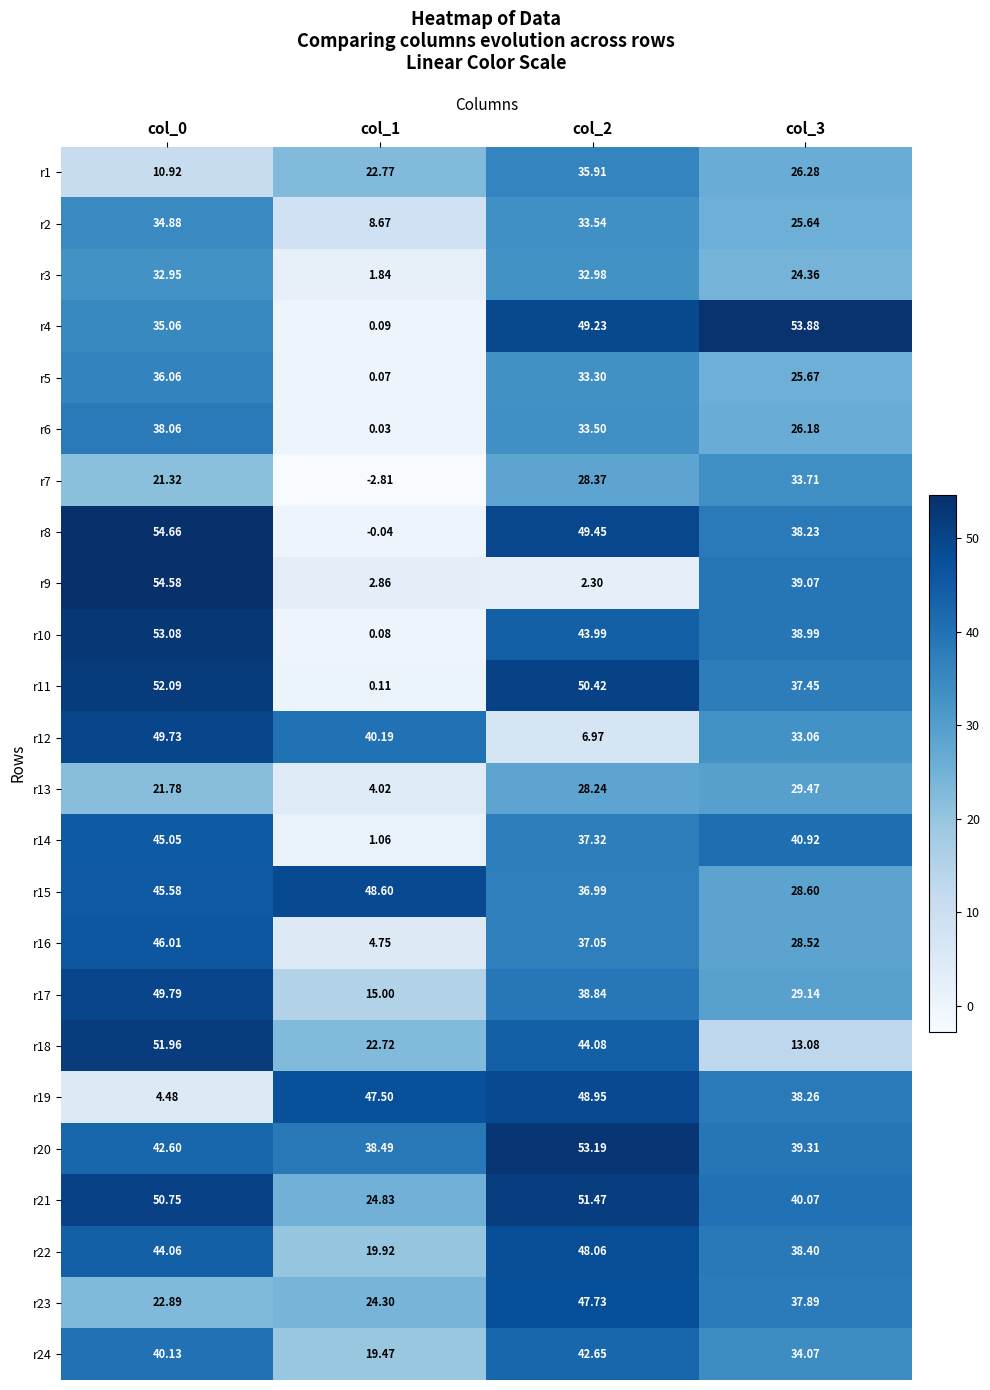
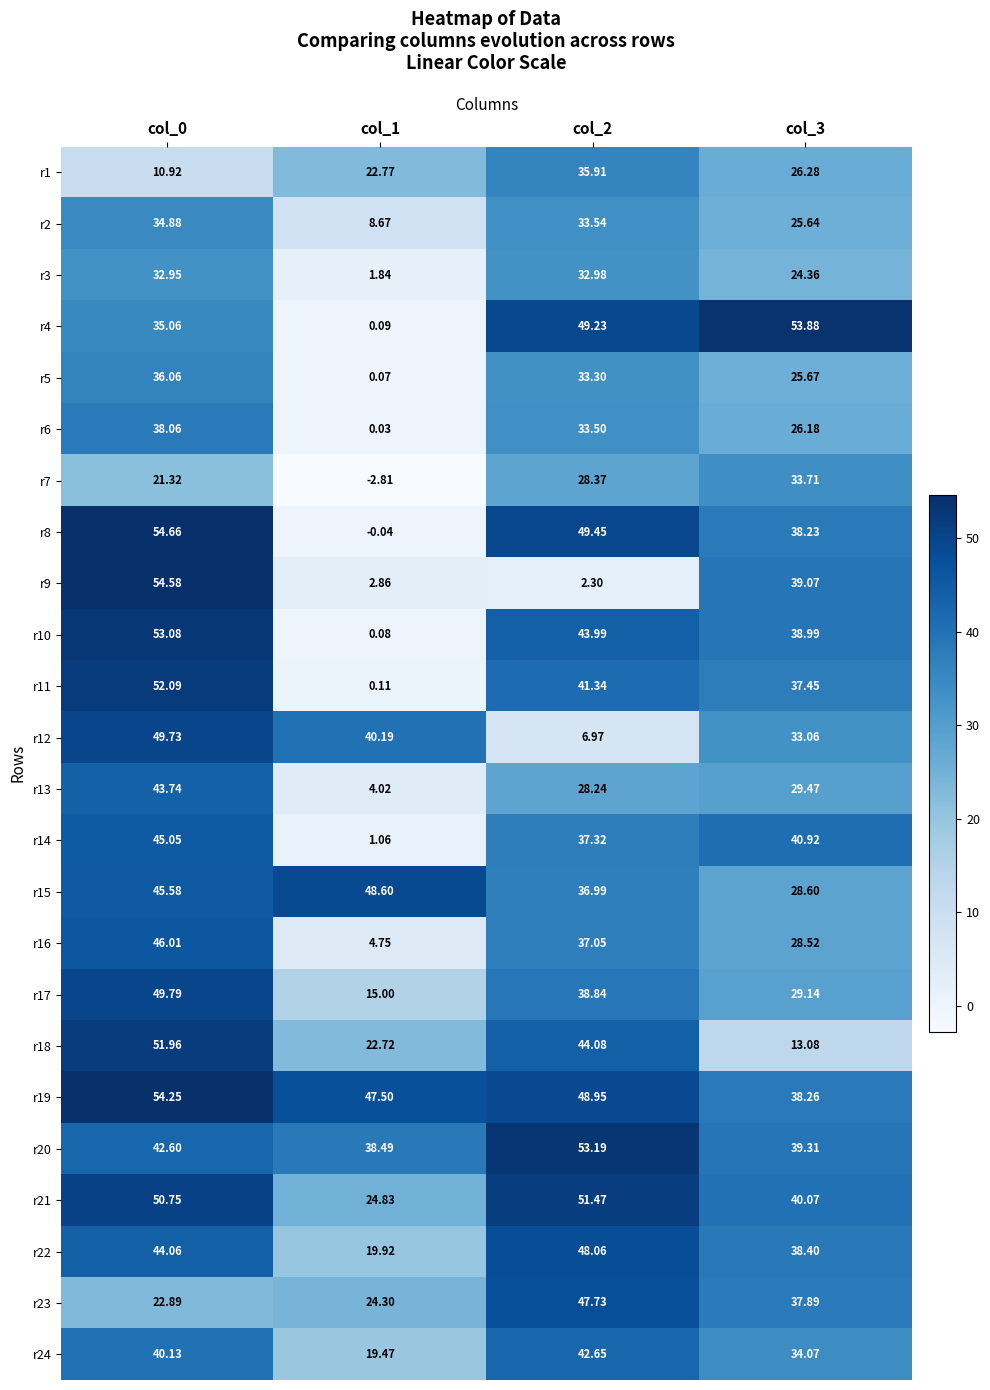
r11, col_2: 50.42 -> 41.34
r13, col_0: 21.78 -> 43.74
r19, col_0: 4.48 -> 54.25
